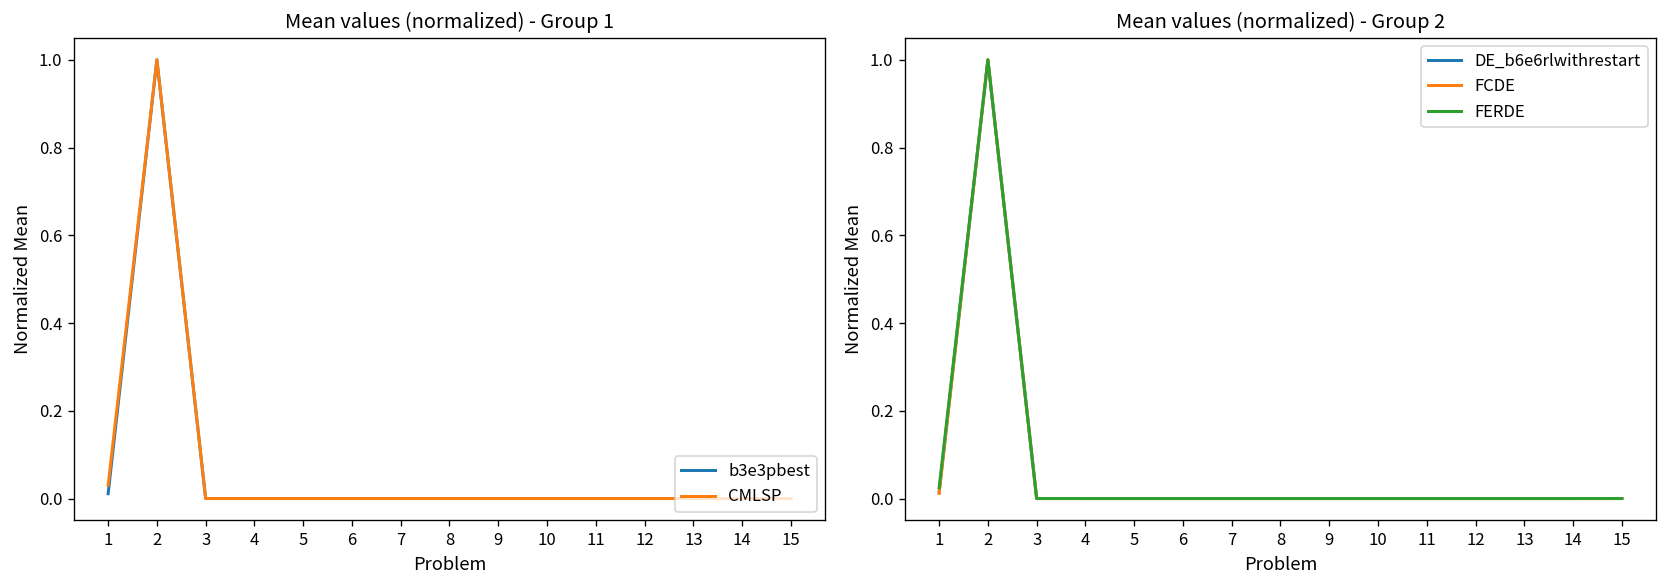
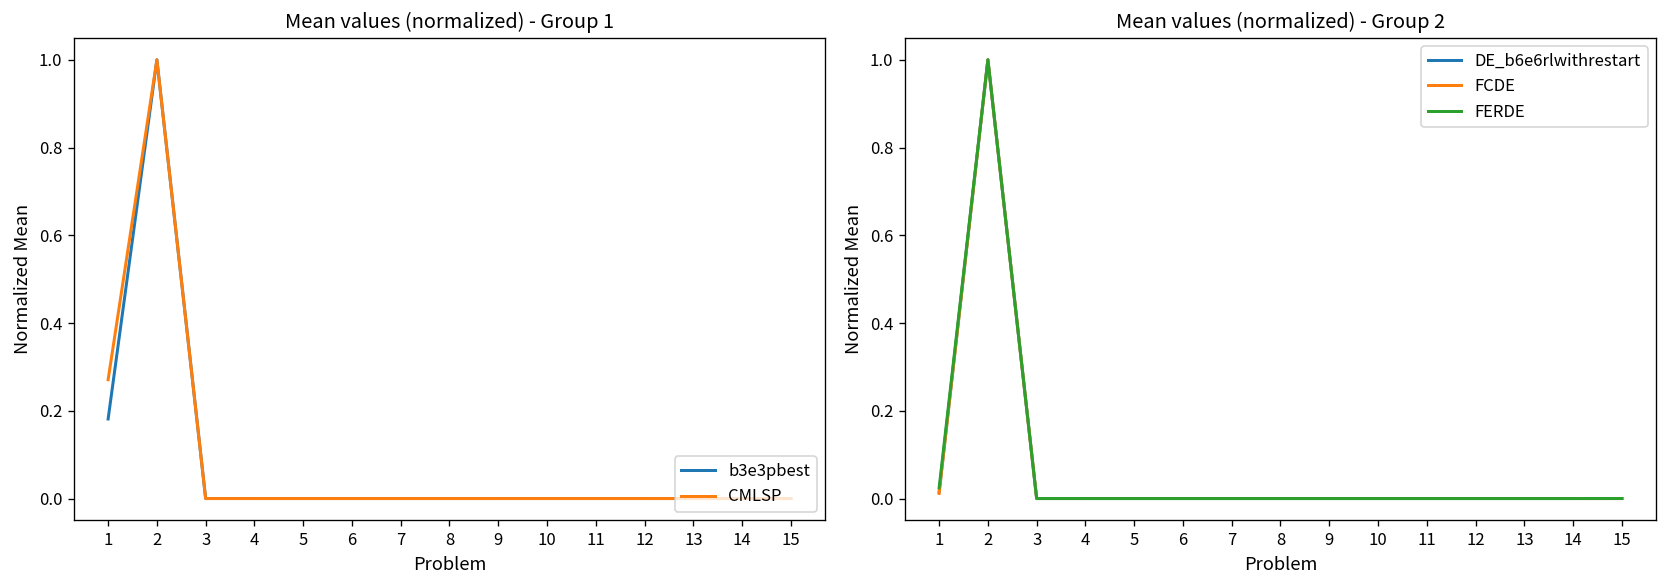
Mean values (normalized) - Group 1, b3e3pbest, 1: 0.01 -> 0.18
Mean values (normalized) - Group 1, CMLSP, 1: 0.03 -> 0.27
